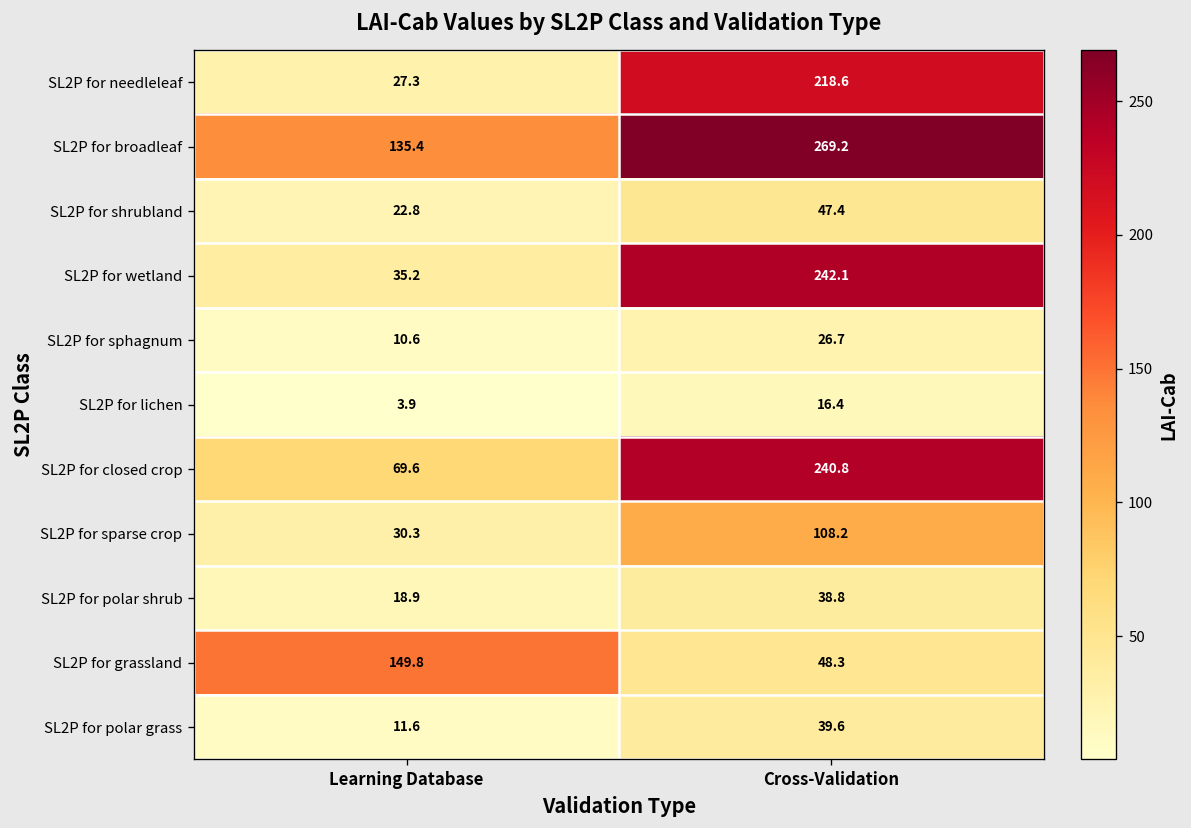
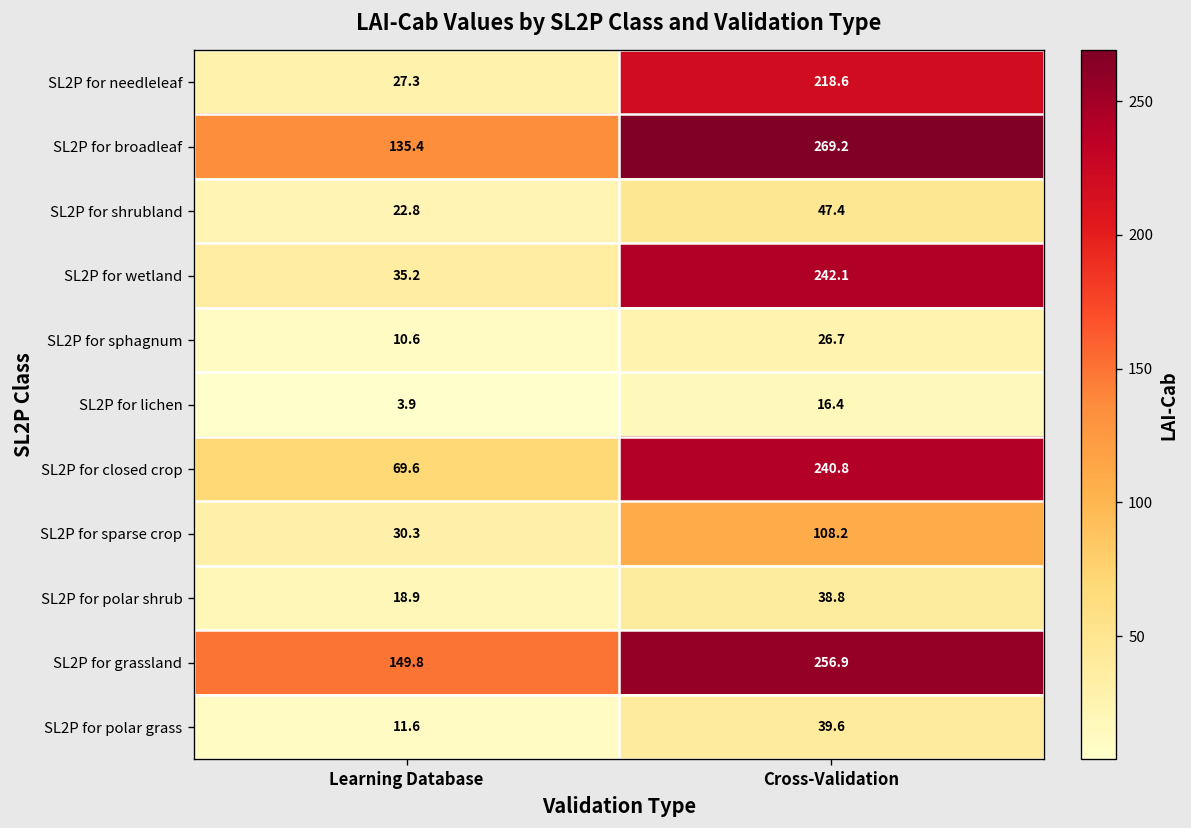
SL2P for grassland, Cross-Validation: 48.3 -> 256.9
